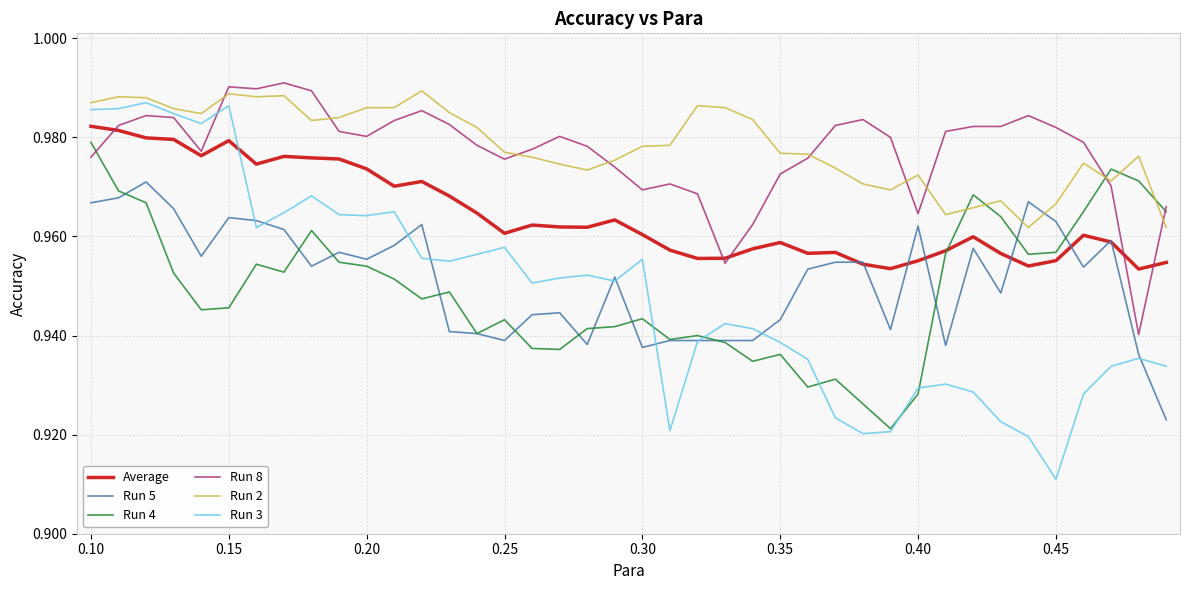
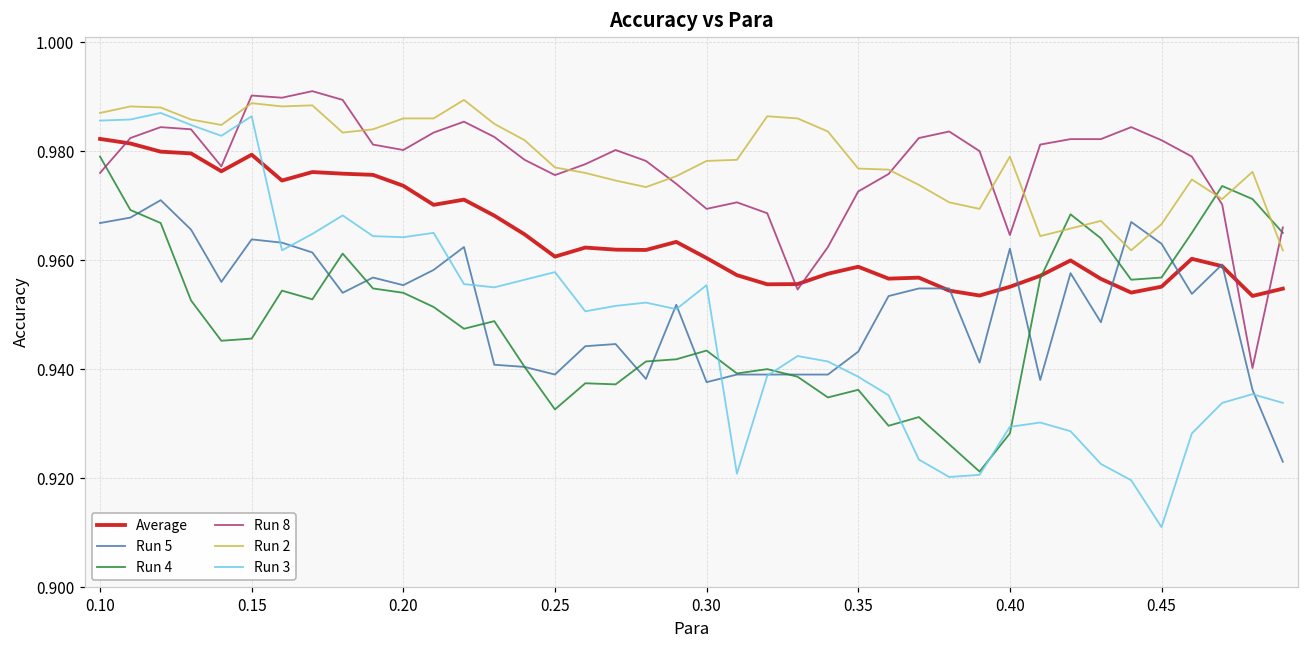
Run 4, 0.25: 0.943 -> 0.933
Run 2, 0.40: 0.972 -> 0.979
